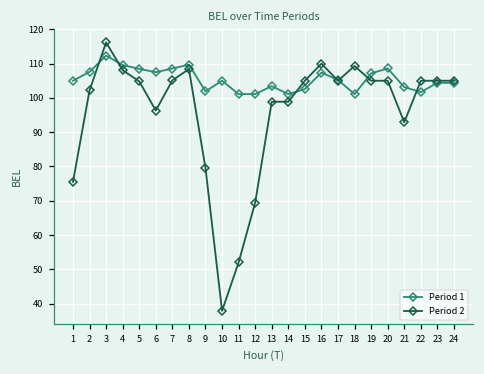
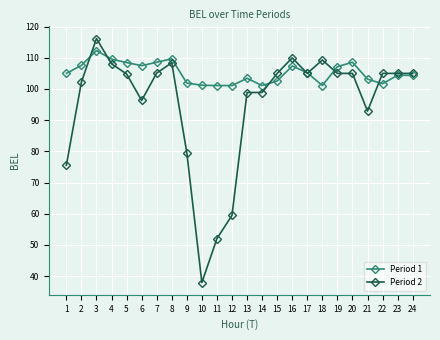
Period 1, 10: 105 -> 101
Period 2, 12: 69 -> 59
